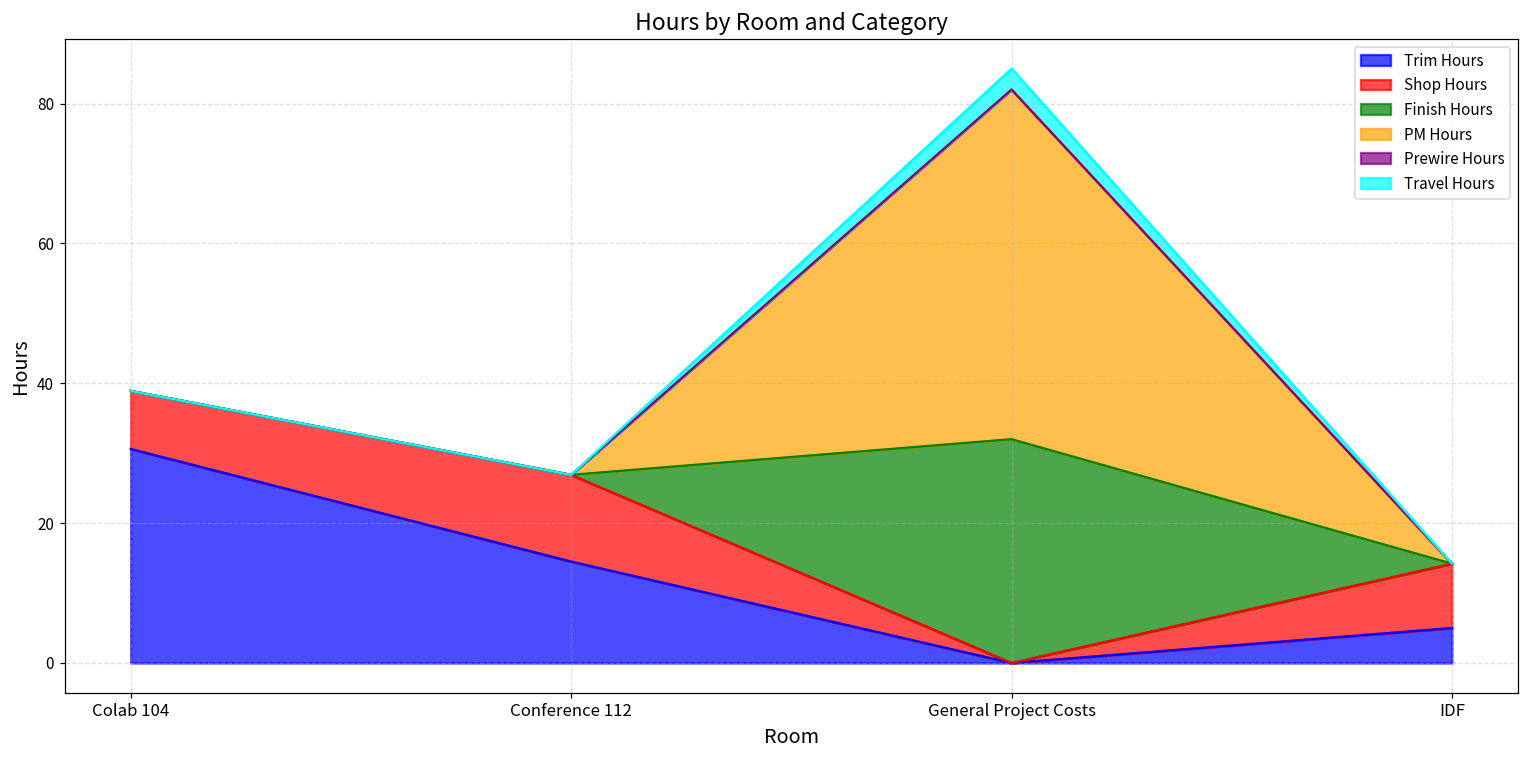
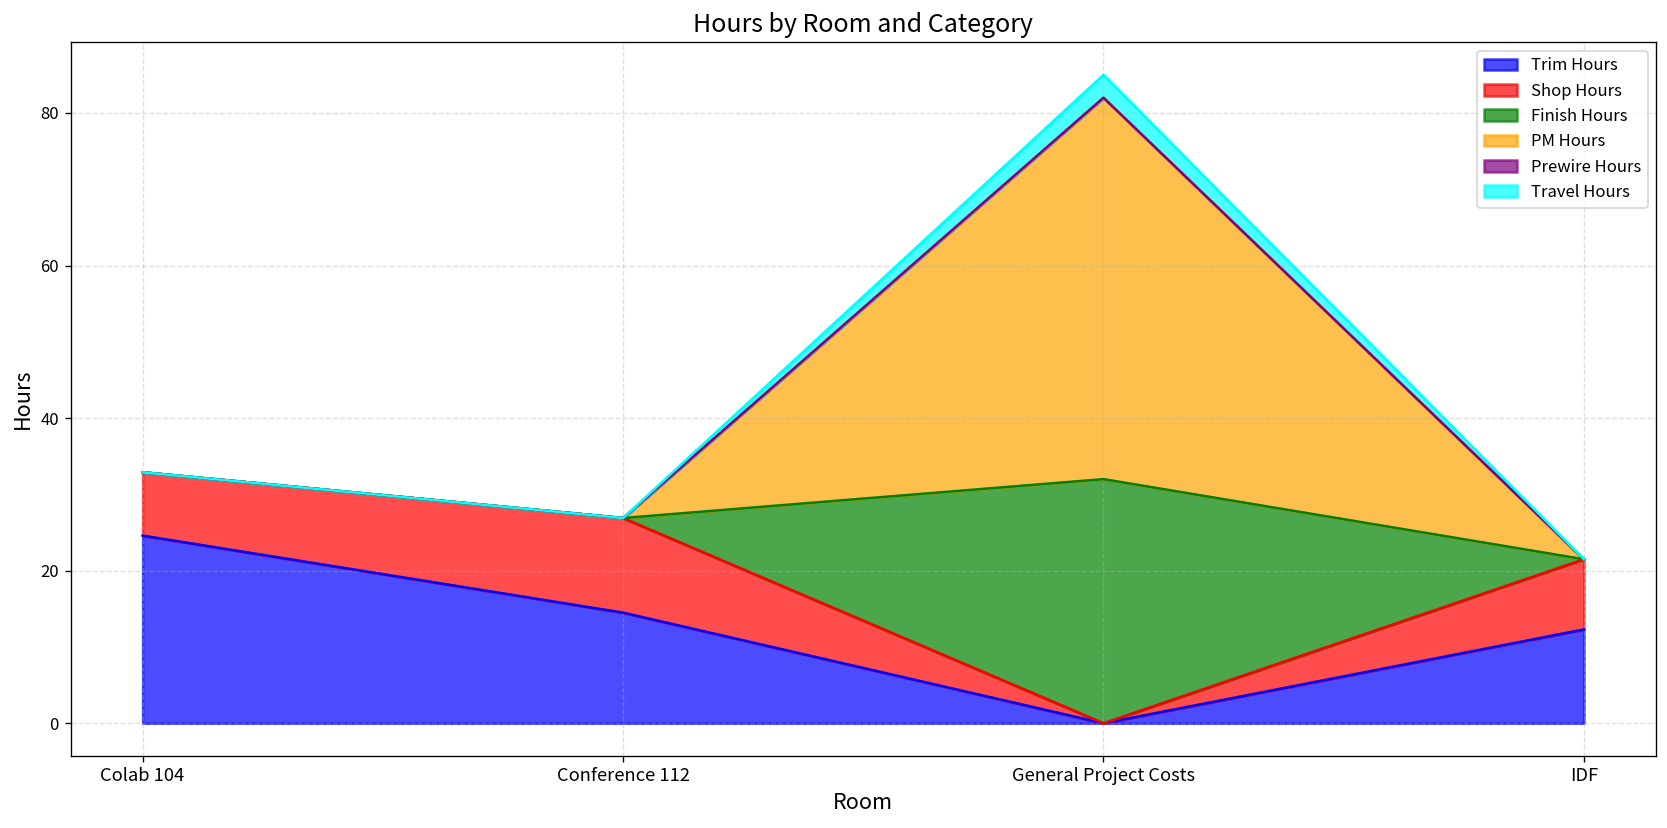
Trim Hours, Colab 104: 31 -> 25
Trim Hours, IDF: 5 -> 12
